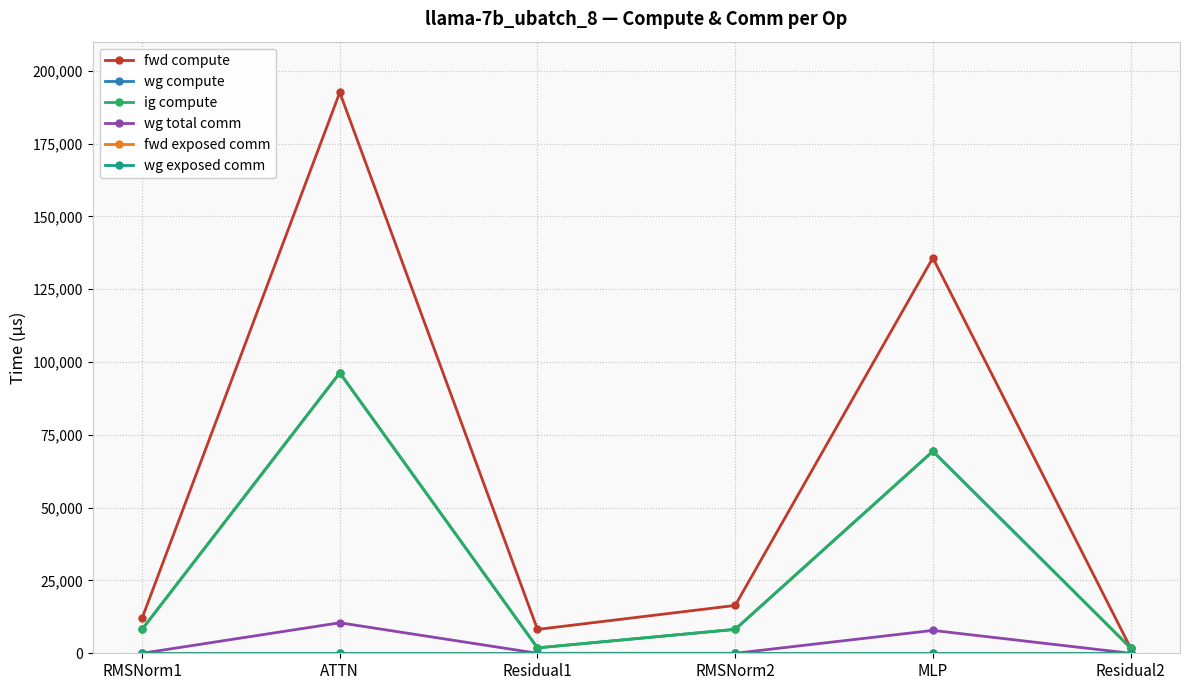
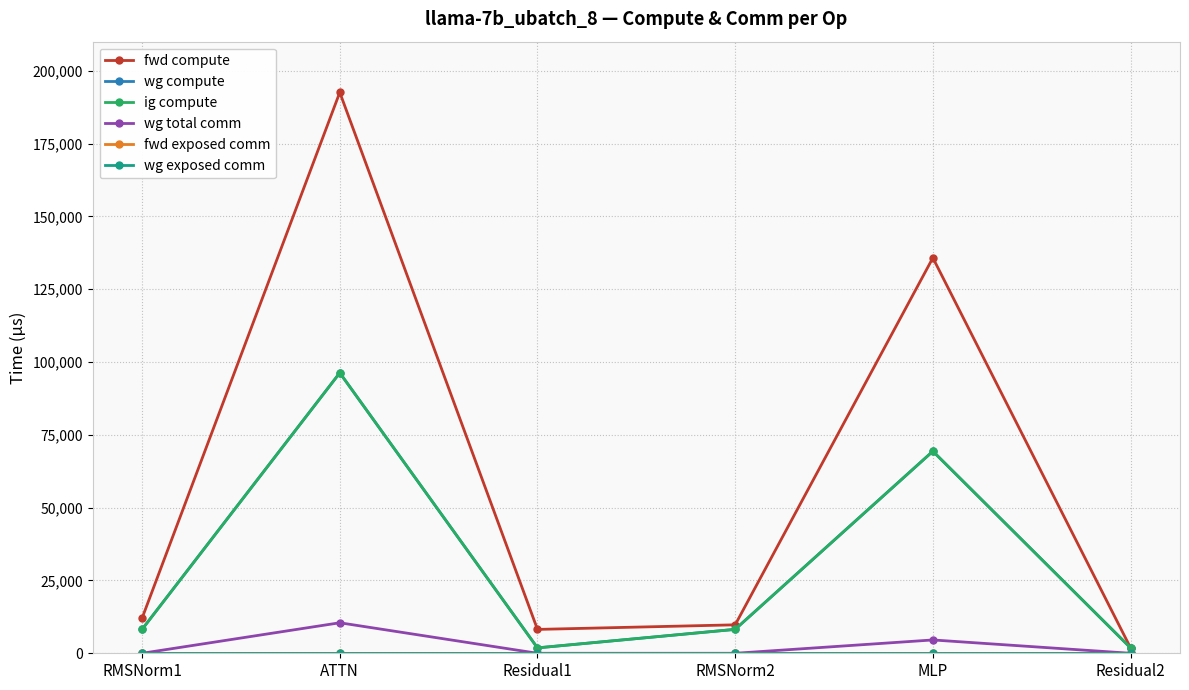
fwd compute, RMSNorm2: 16,000 -> 10,000
wg total comm, MLP: 8,000 -> 5,000
